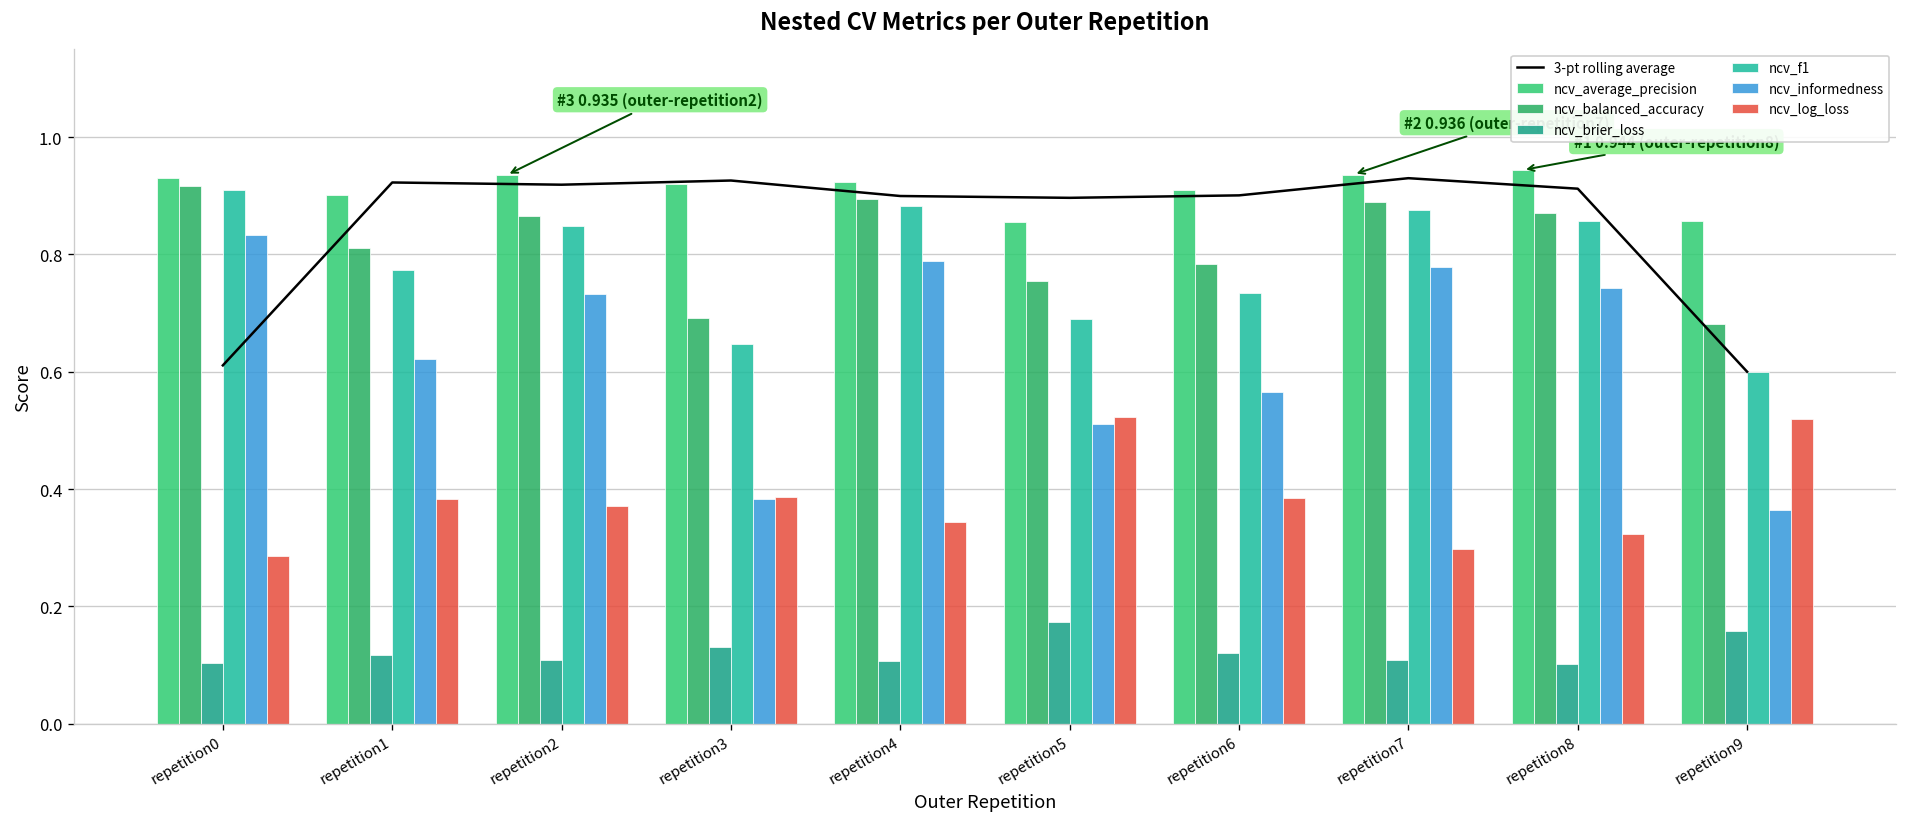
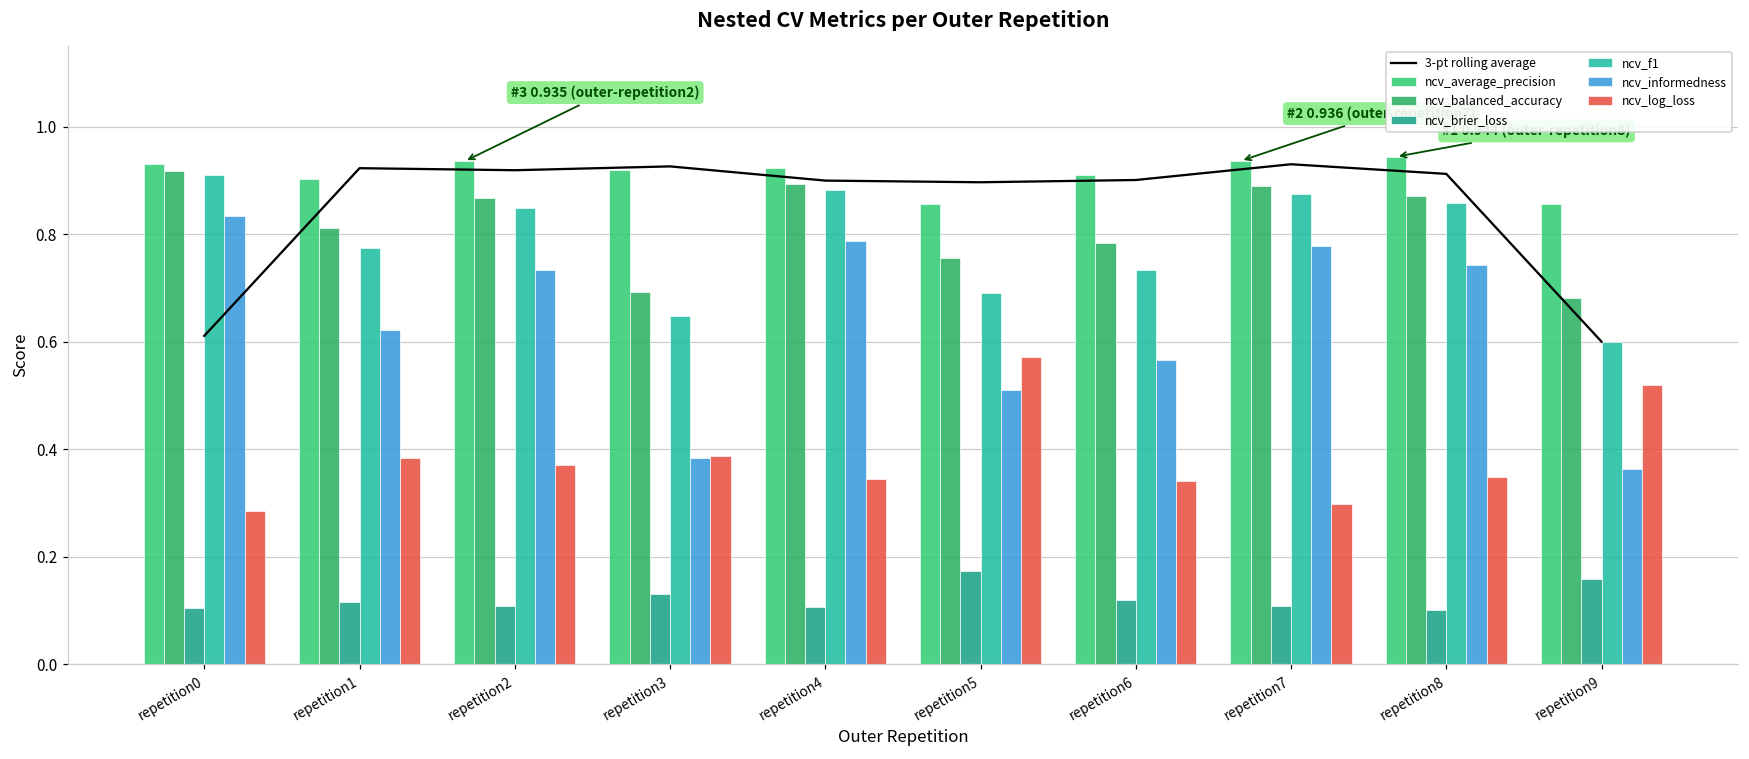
ncv_log_loss, repetition5: 0.52 -> 0.57
ncv_log_loss, repetition6: 0.38 -> 0.34
ncv_log_loss, repetition8: 0.32 -> 0.35
